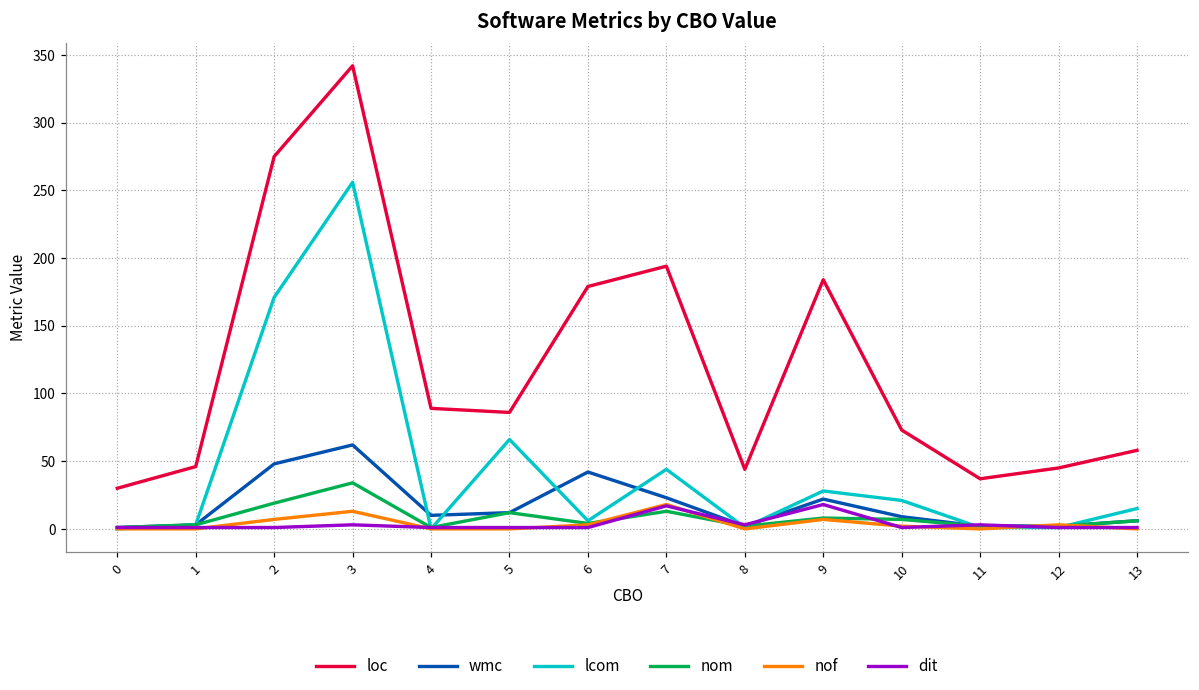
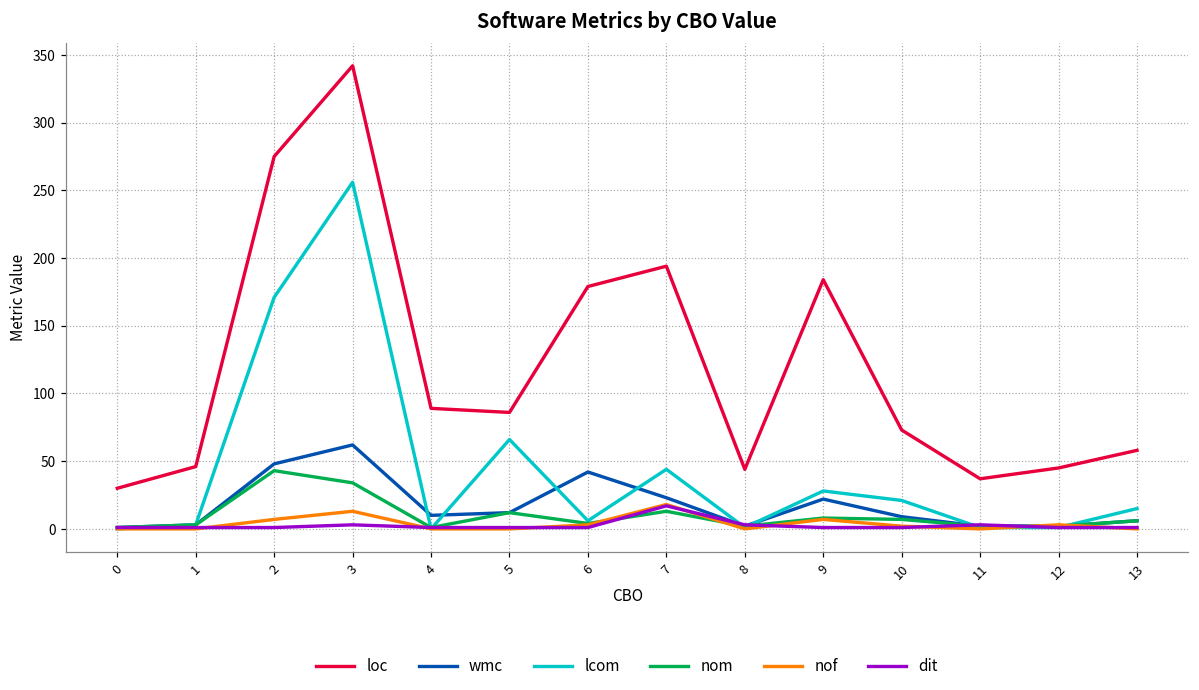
nom, 2: 19 -> 43
dit, 9: 18 -> 1
